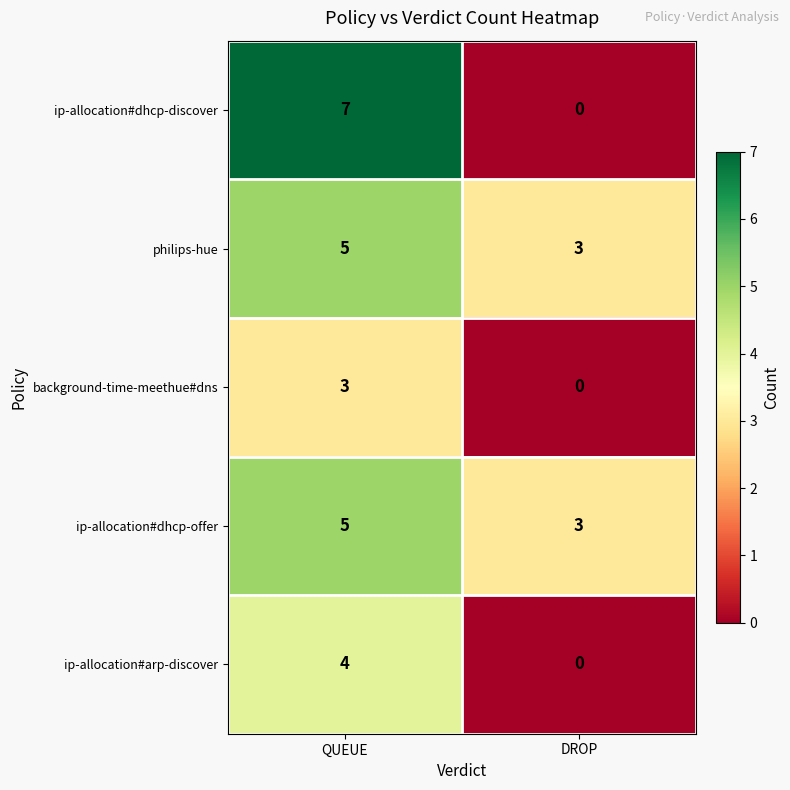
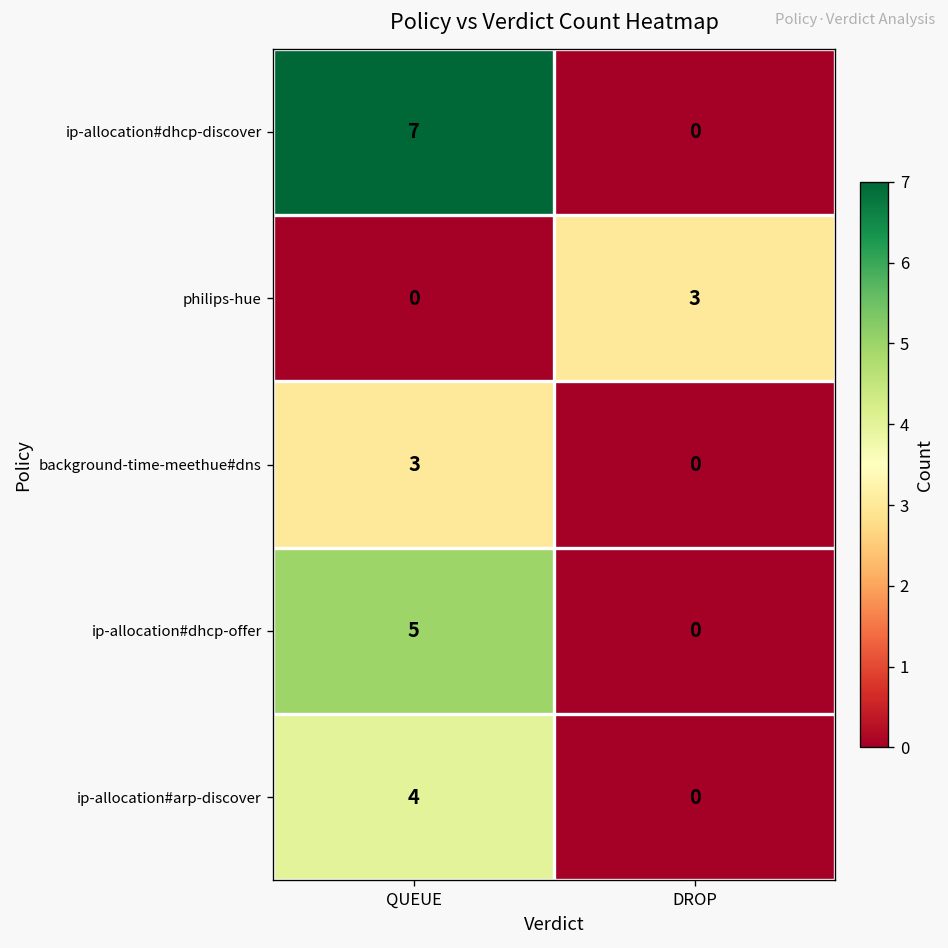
philips-hue, QUEUE: 5 -> 0
ip-allocation#dhcp-offer, DROP: 3 -> 0
